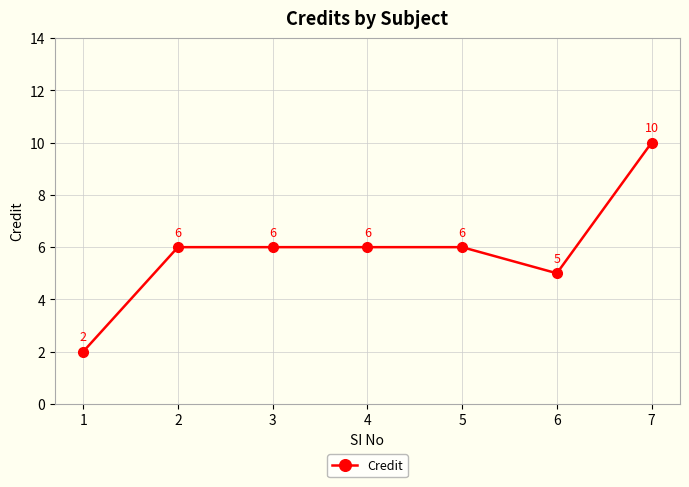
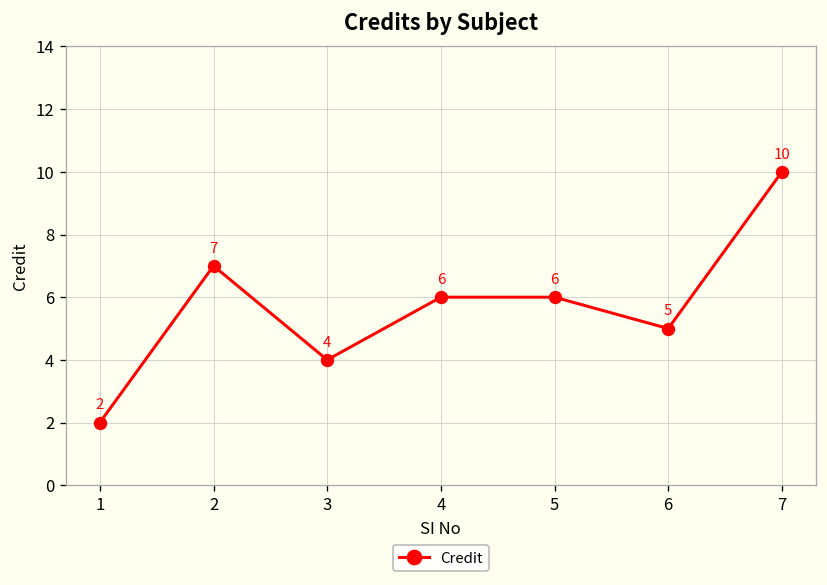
2: 6 -> 7
3: 6 -> 4
